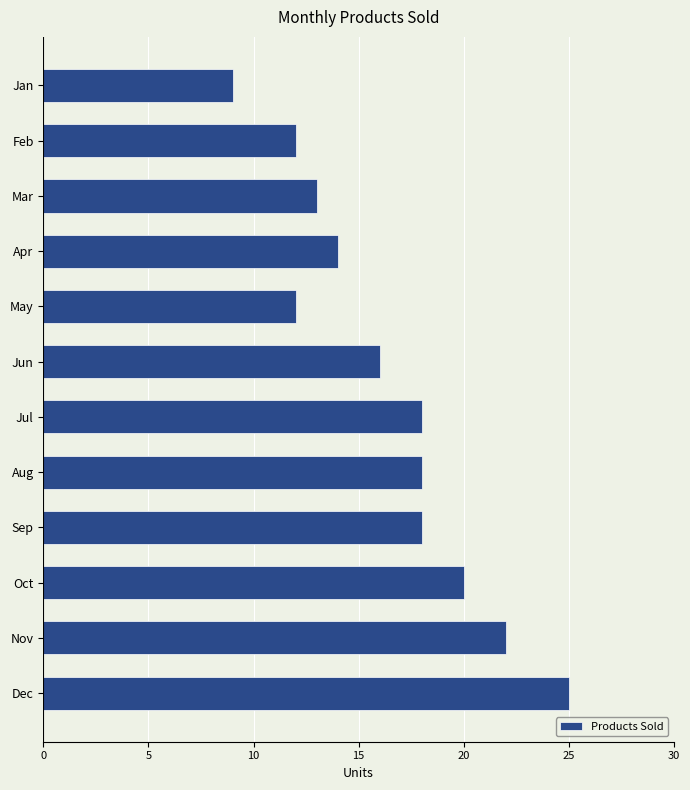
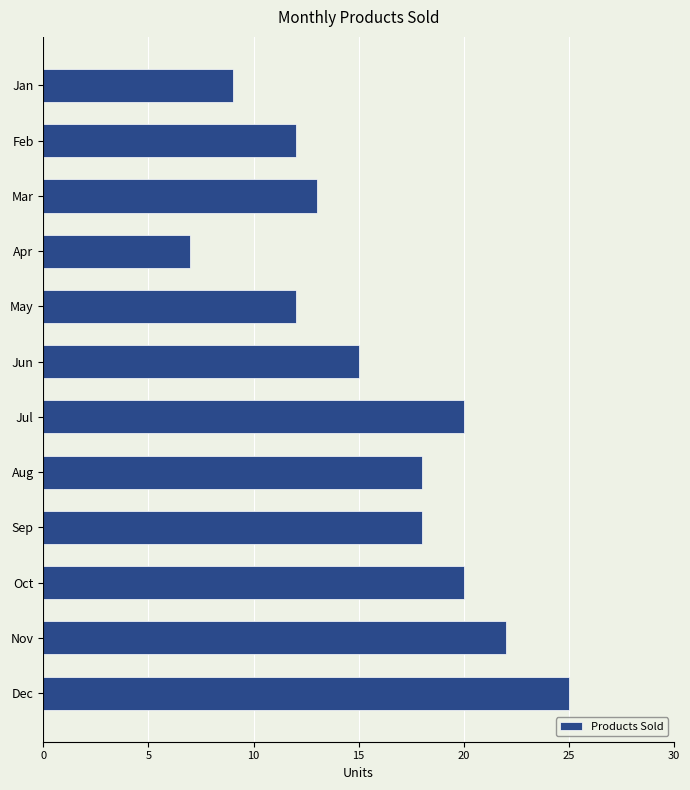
Apr: 14 -> 7
Jun: 16 -> 15
Jul: 18 -> 20
